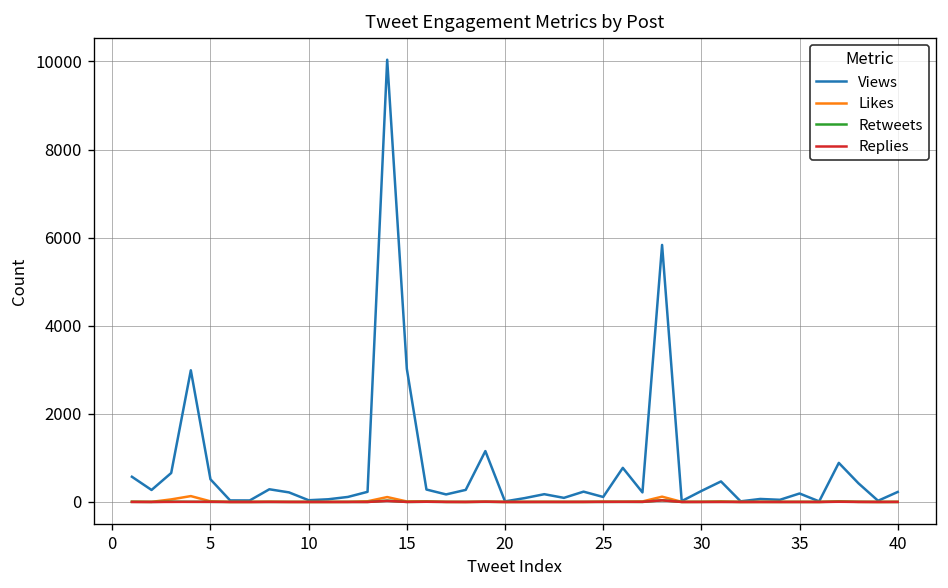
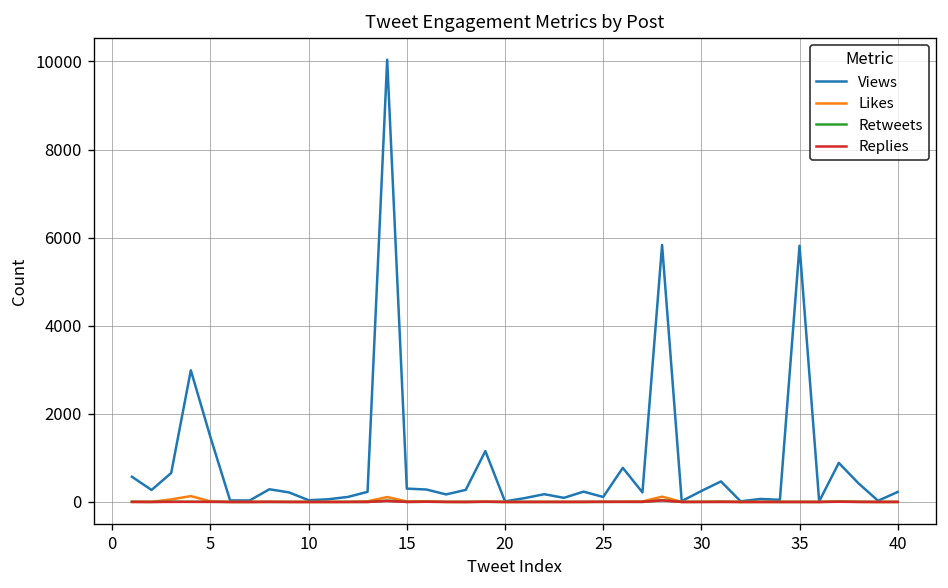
Views, 5: 500 -> 1500
Views, 15: 3000 -> 300
Views, 35: 200 -> 5800
